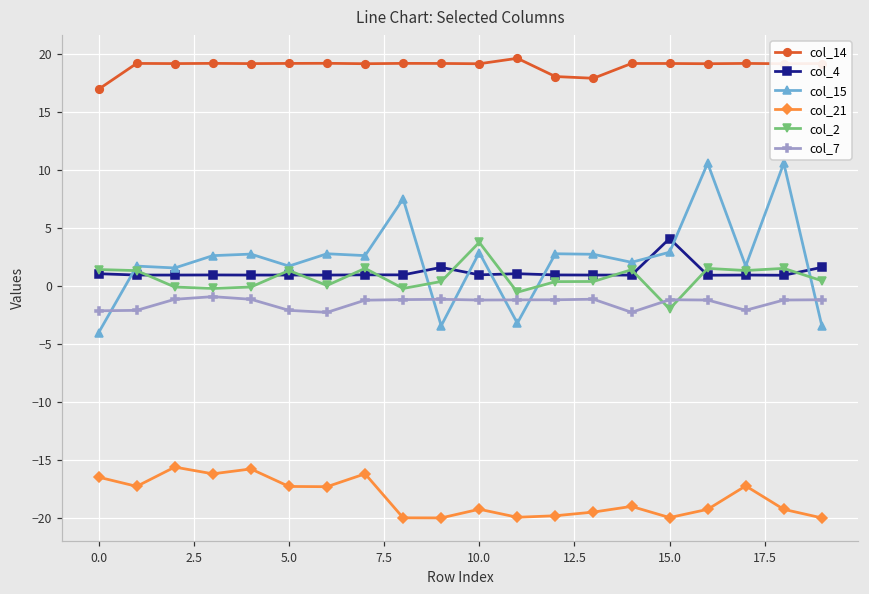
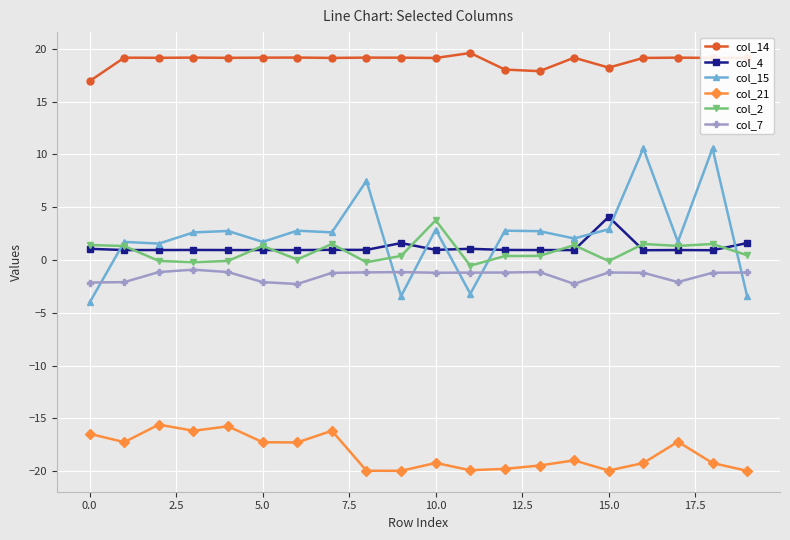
col_14, 15.0: 19.2 -> 18.2
col_2, 15.0: -2.0 -> -0.1
